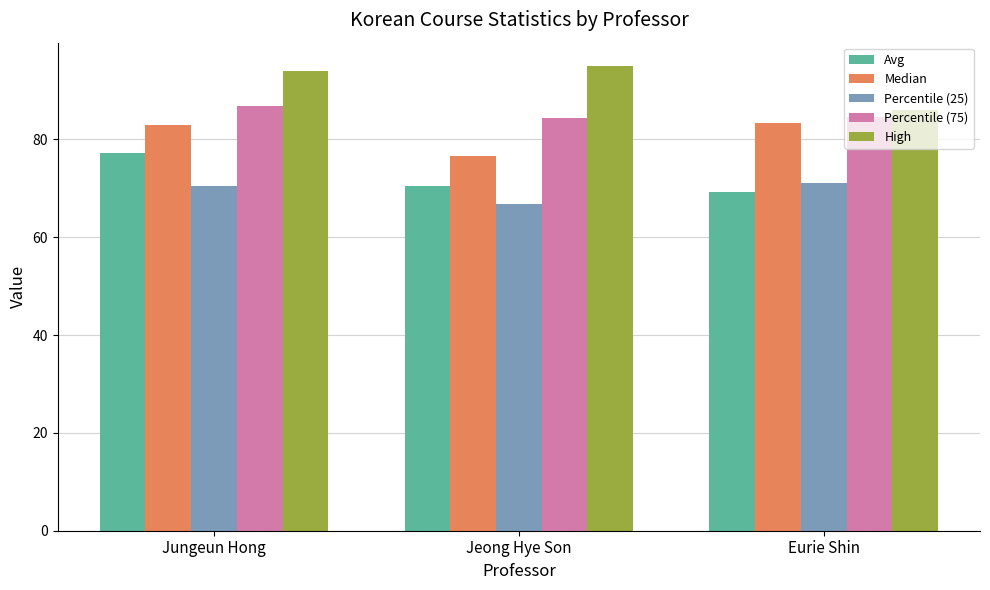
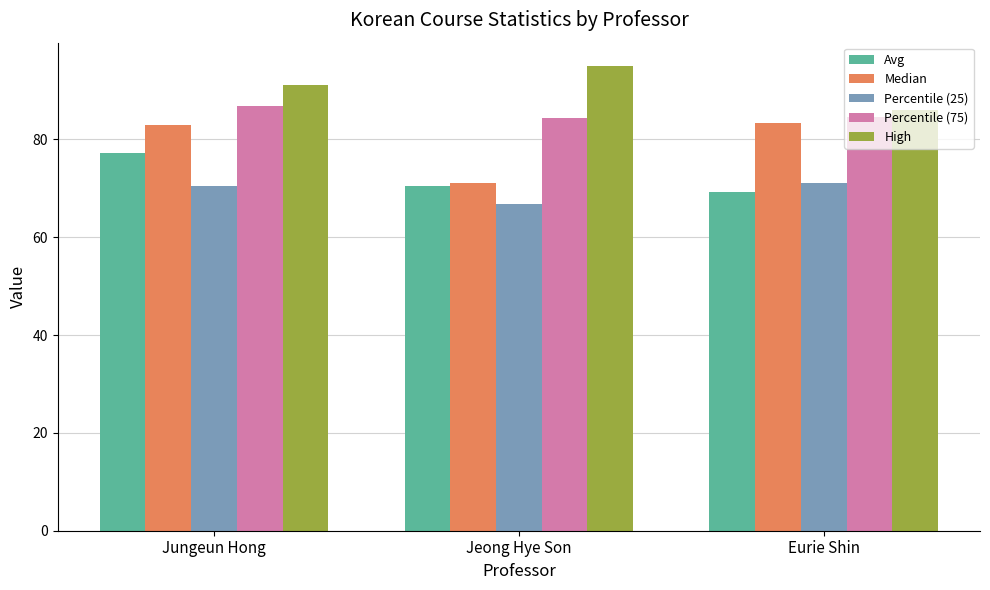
High, Jungeun Hong: 94 -> 91
Median, Jeong Hye Son: 77 -> 71
